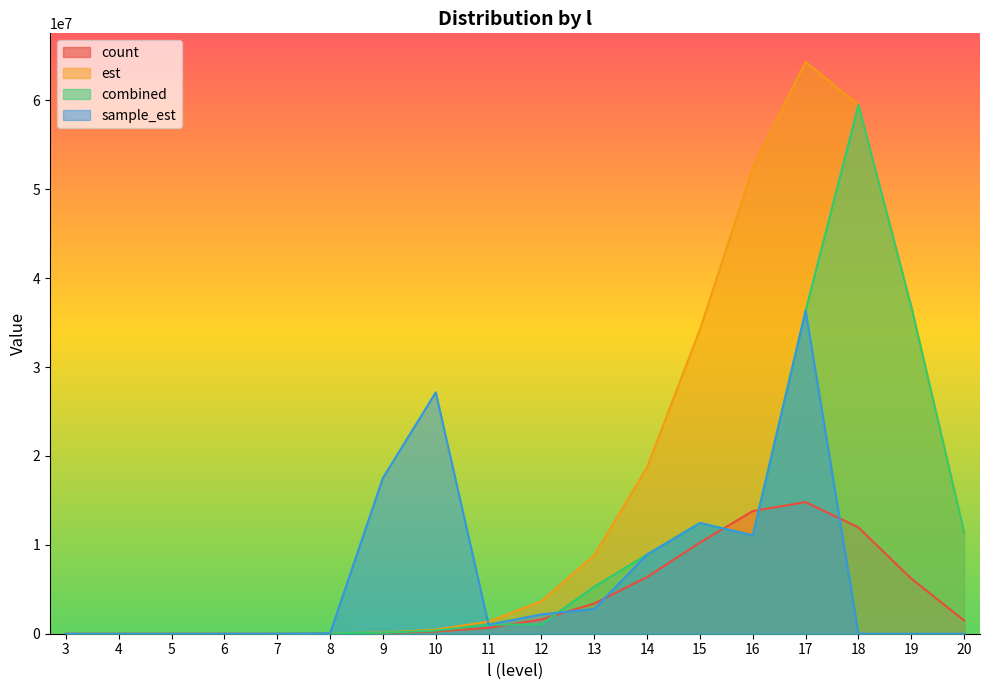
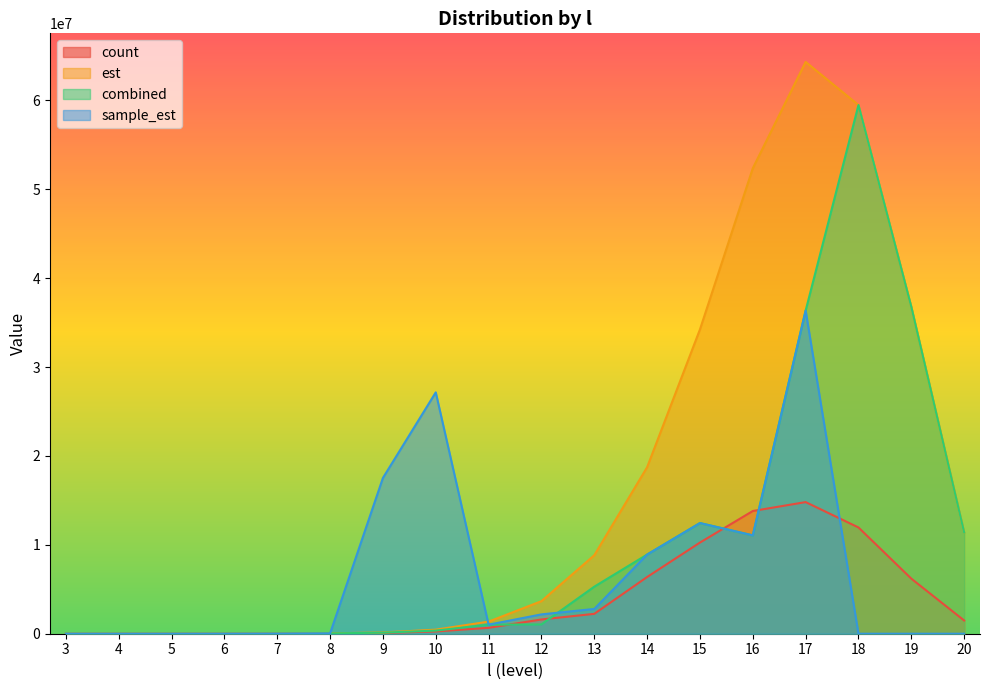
count, 13: 3000000 -> 2000000
